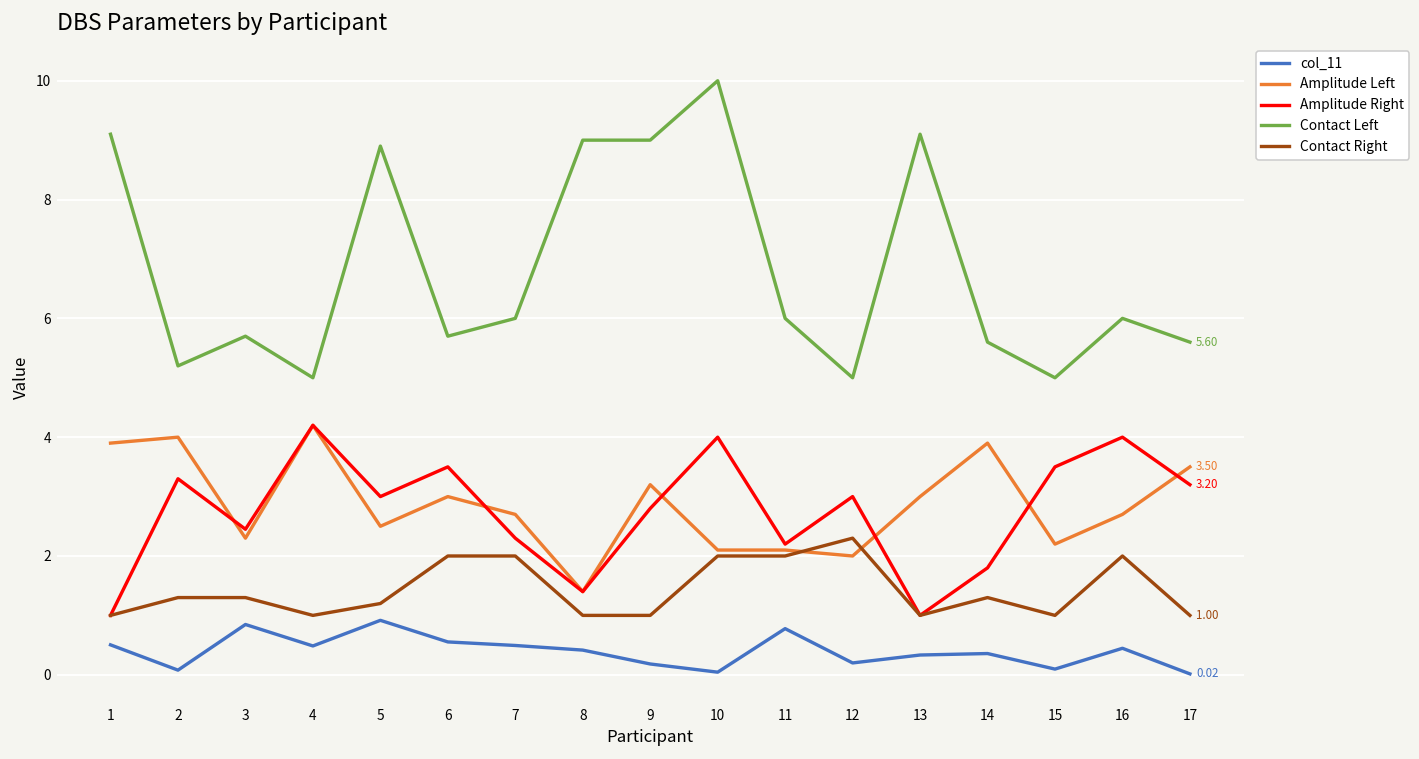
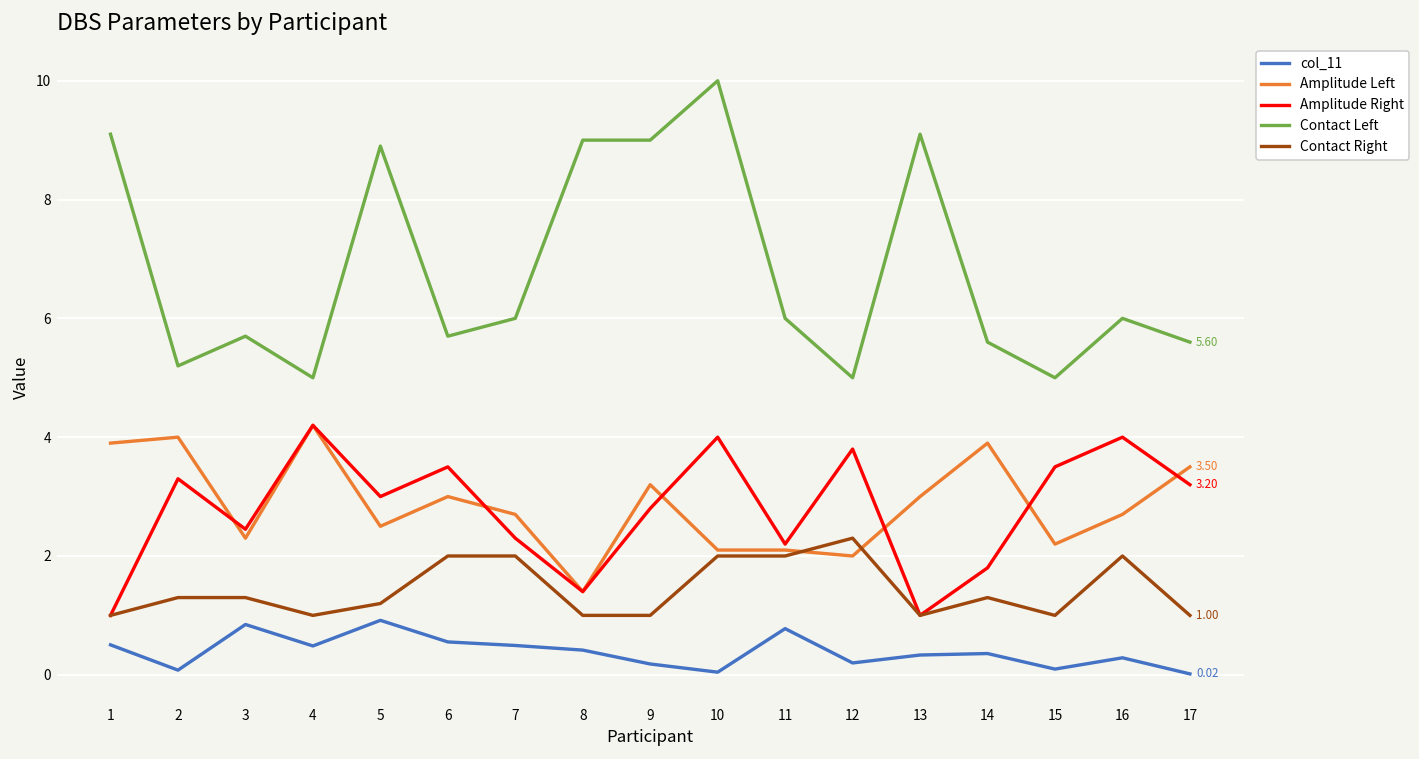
Amplitude Right, 12: 3.0 -> 3.8
col_11, 16: 0.4 -> 0.3
